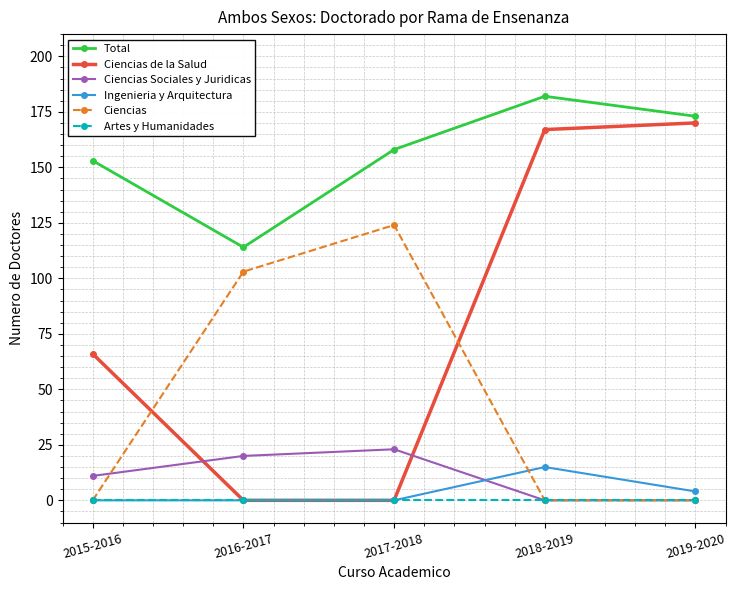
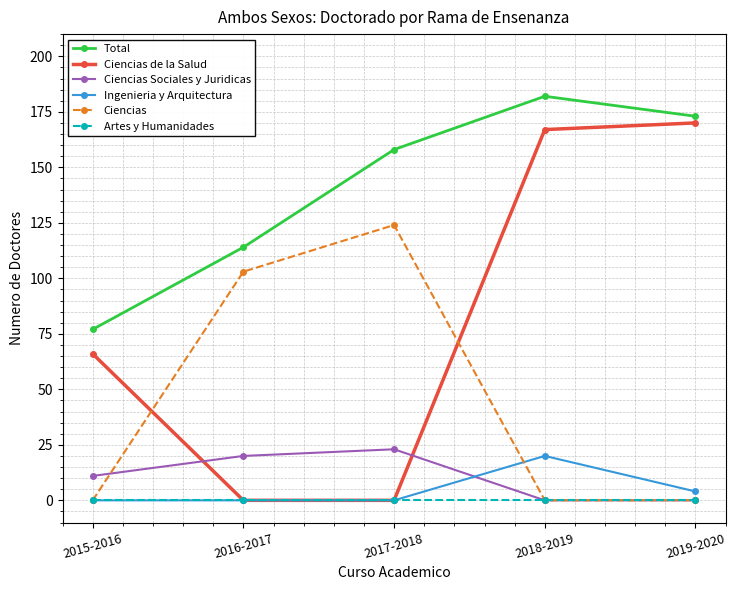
Total, 2015-2016: 153 -> 77
Ingenieria y Arquitectura, 2018-2019: 15 -> 20
